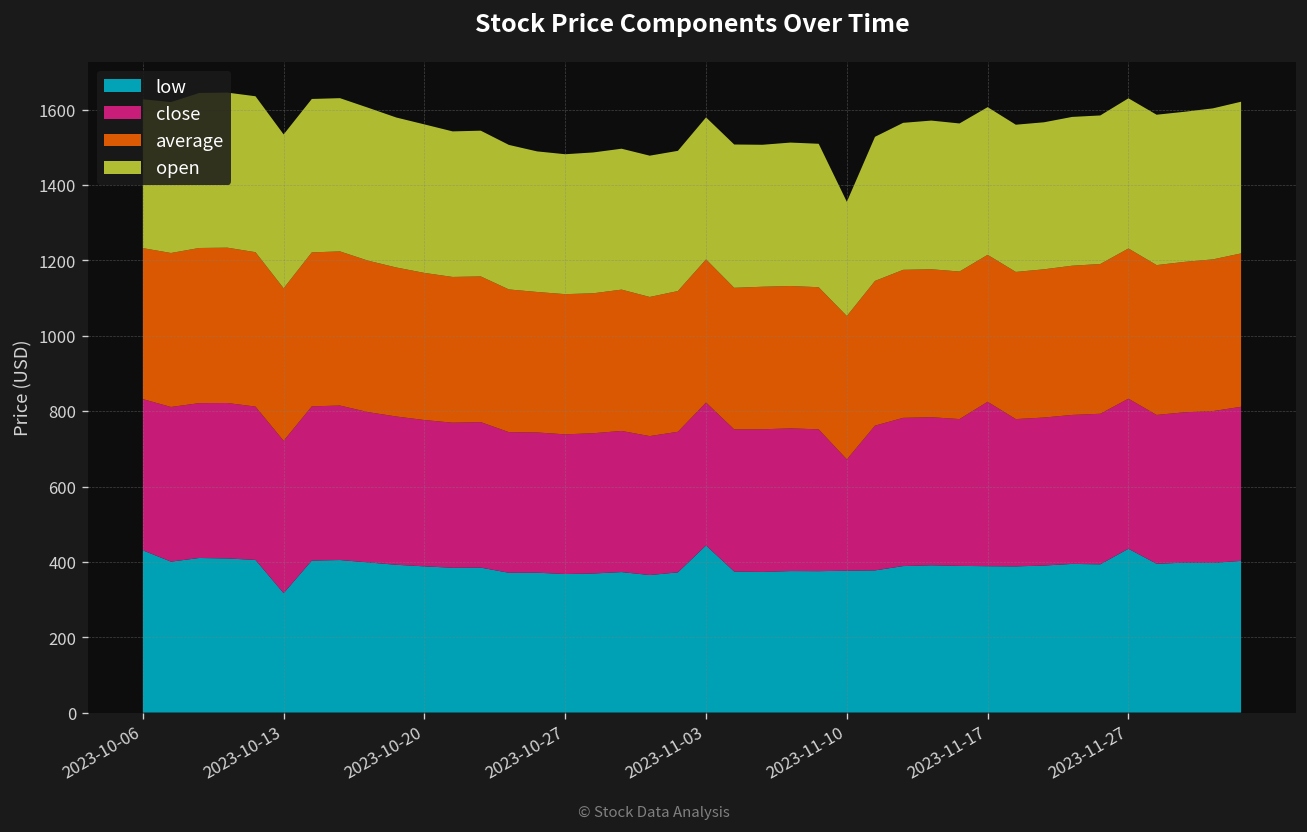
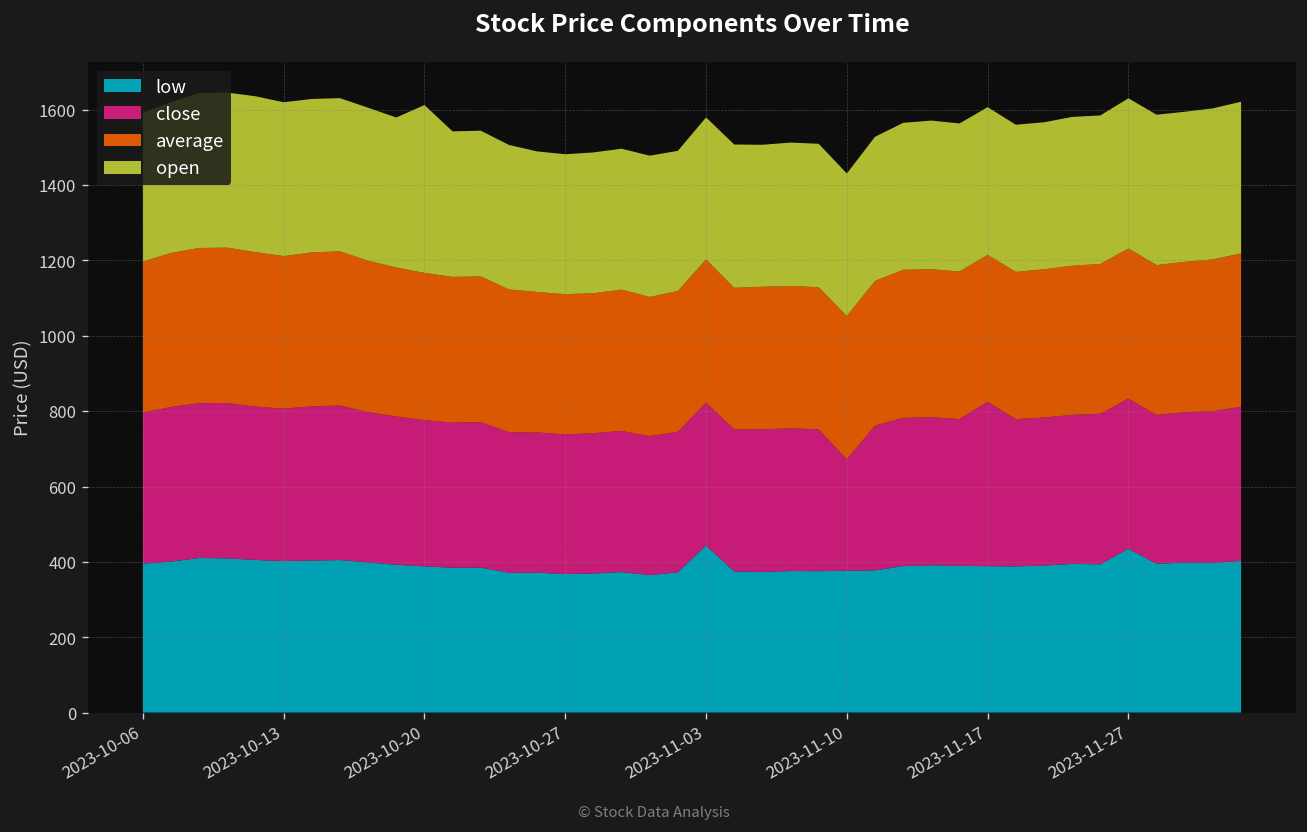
low, 2023-10-06: 430 -> 400
low, 2023-10-13: 320 -> 400
open, 2023-10-20: 390 -> 450
open, 2023-11-10: 300 -> 380
